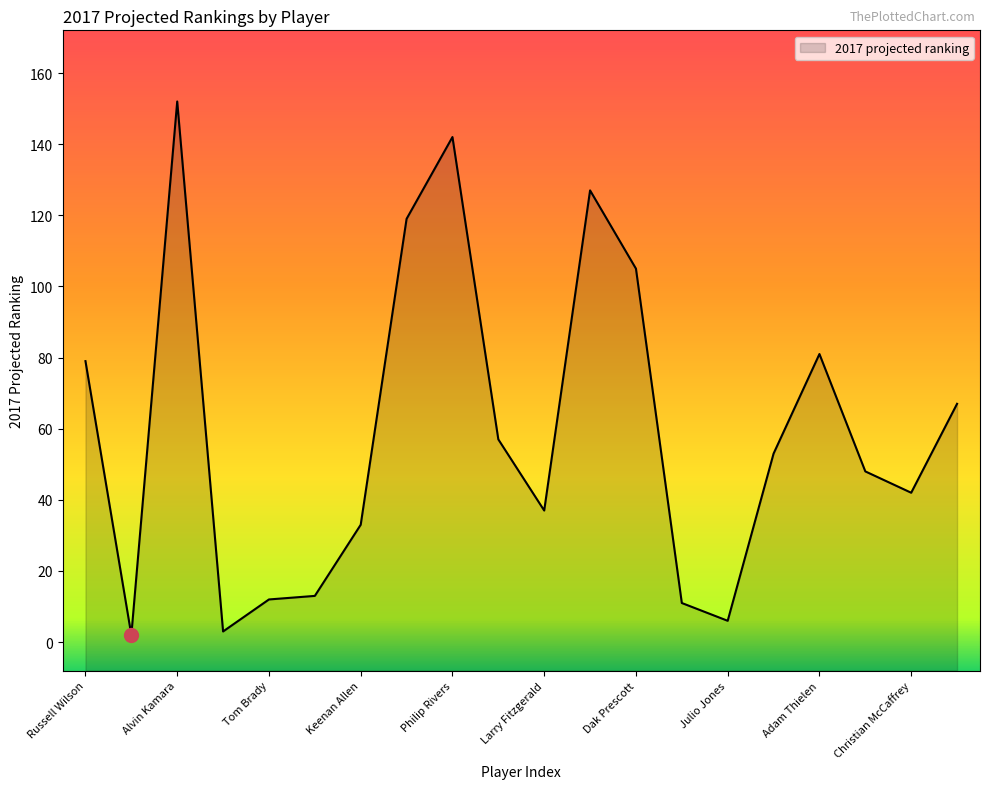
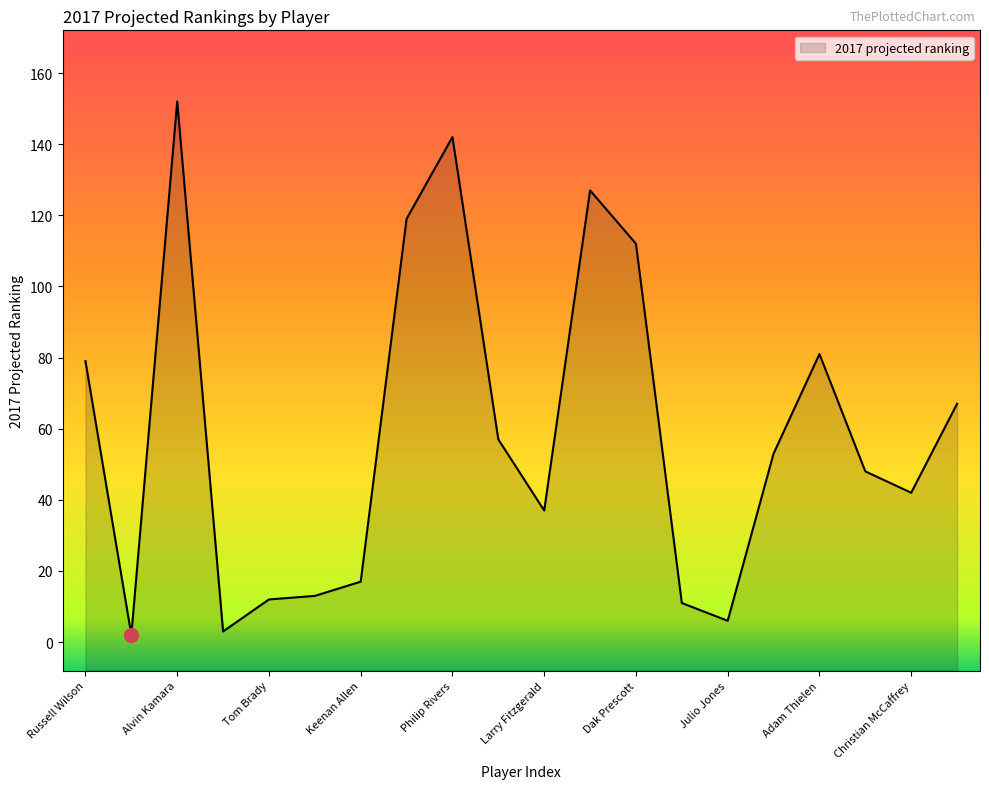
2017 projected ranking, Keenan Allen: 33 -> 17
2017 projected ranking, Dak Prescott: 105 -> 112
